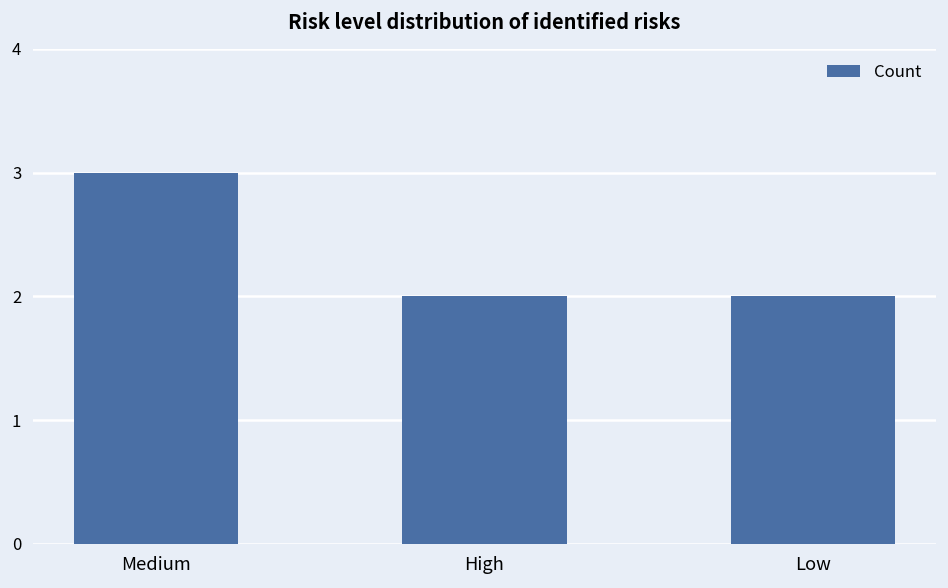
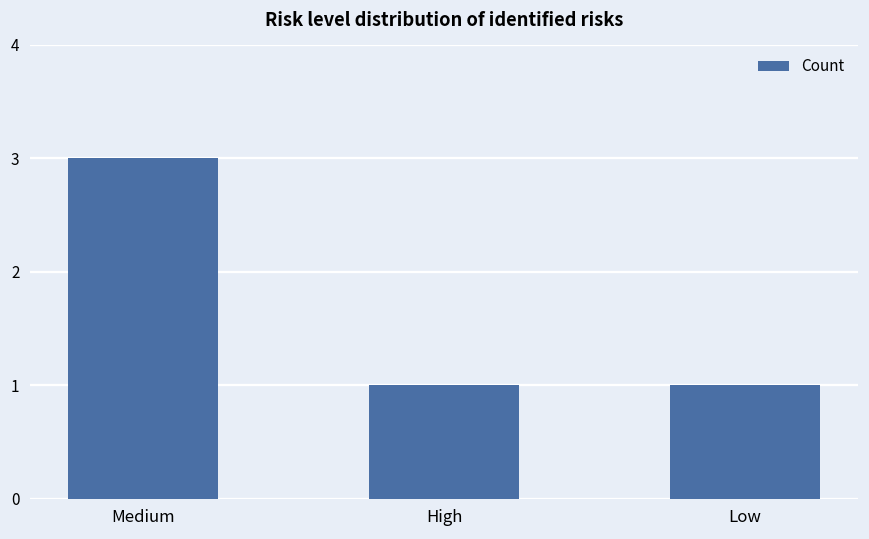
High: 2 -> 1
Low: 2 -> 1
